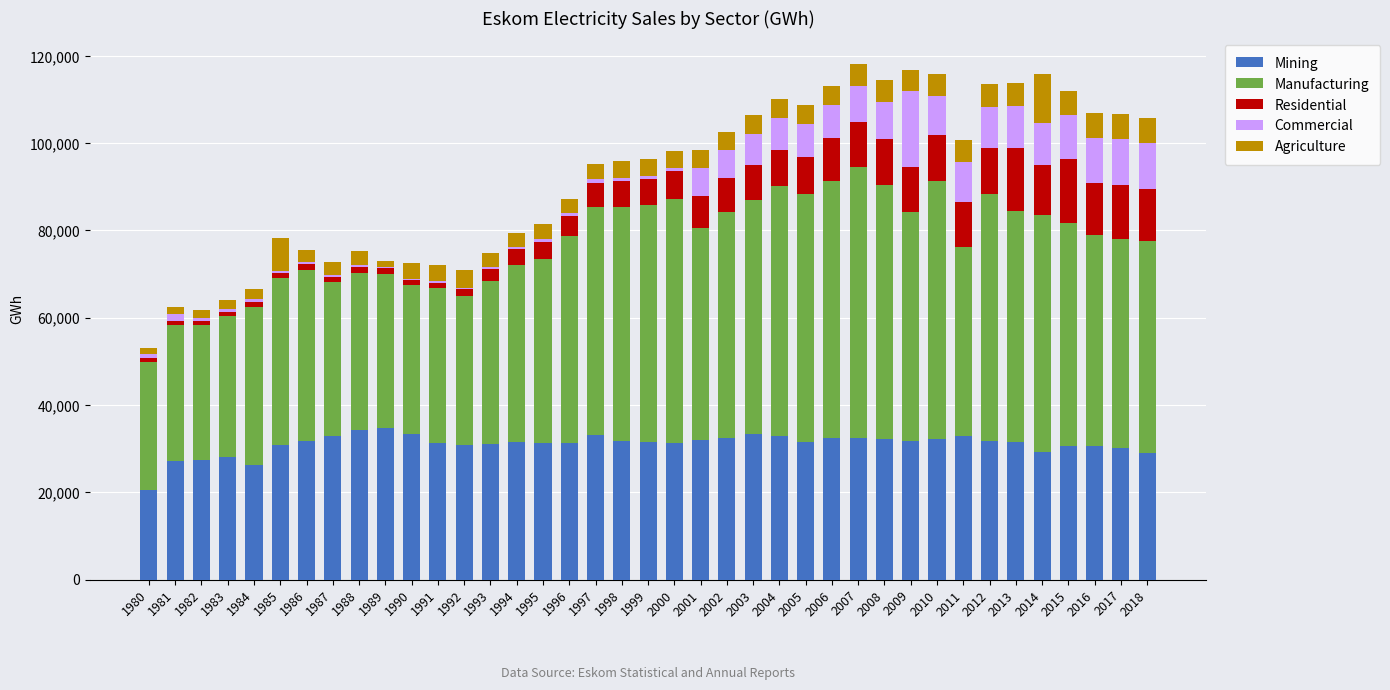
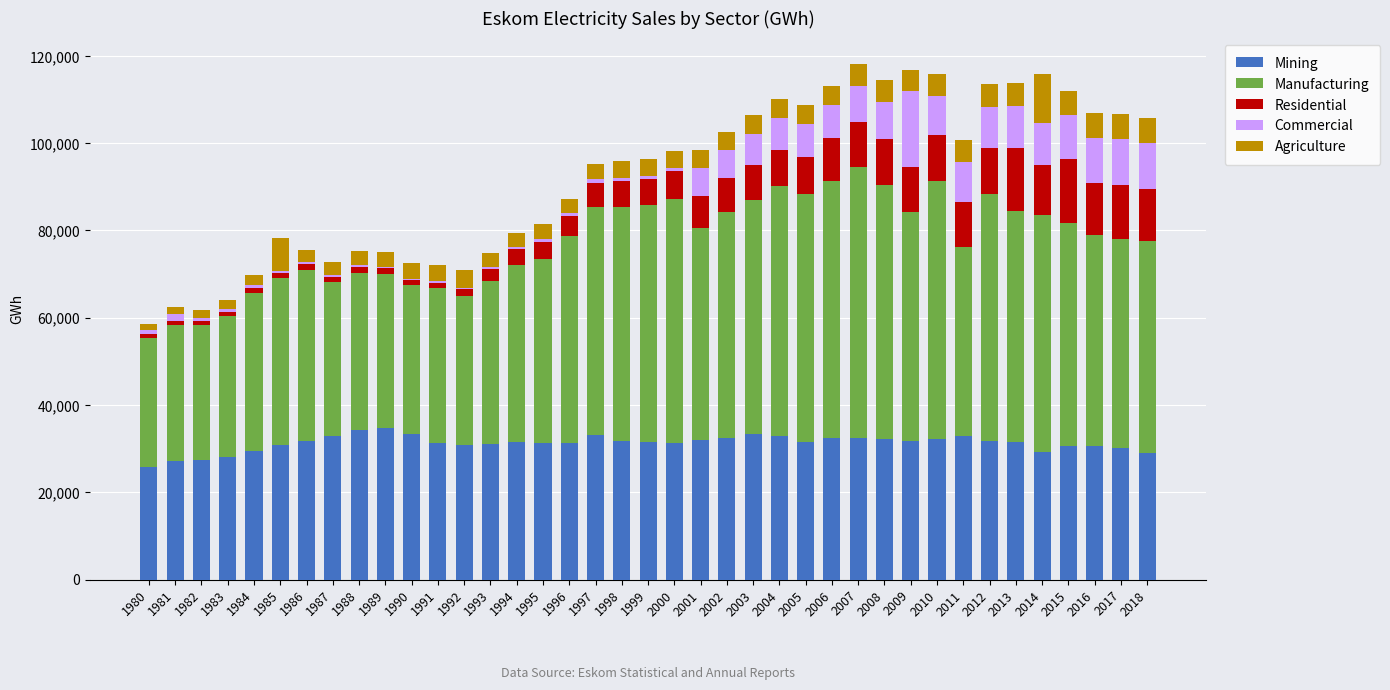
Mining, 1980: 20,000 -> 26,000
Mining, 1984: 26,000 -> 30,000
Agriculture, 1989: 1,000 -> 3,000
